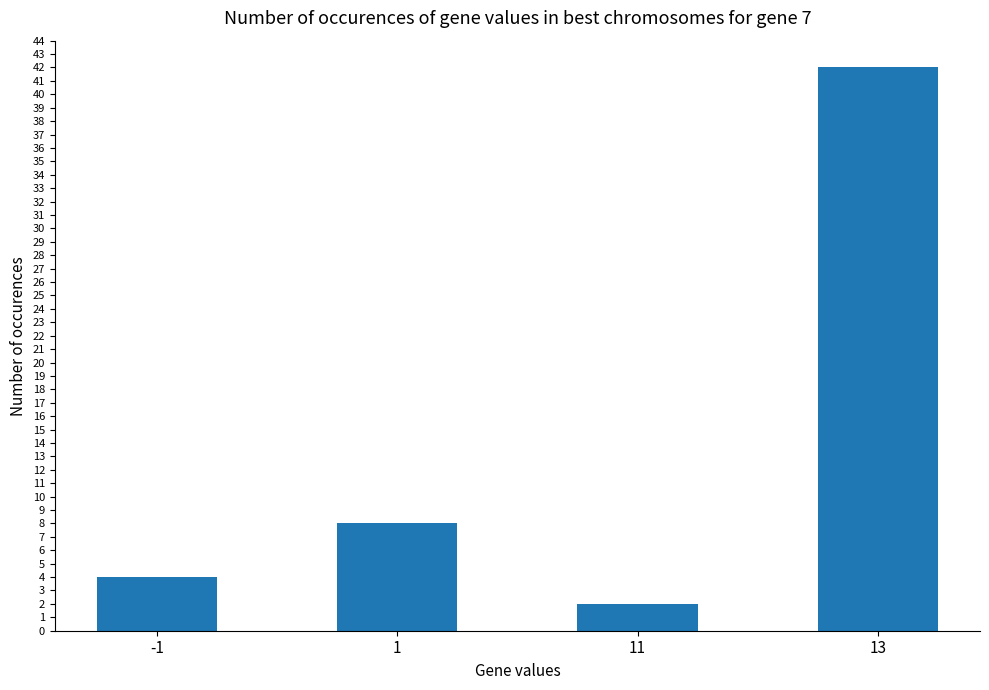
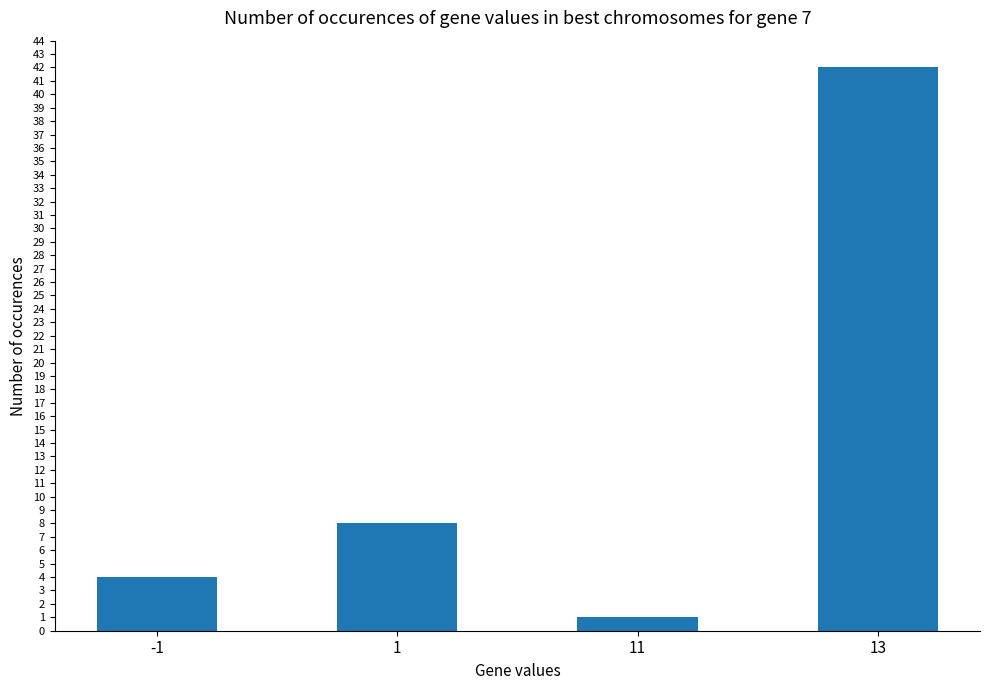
11: 2 -> 1
